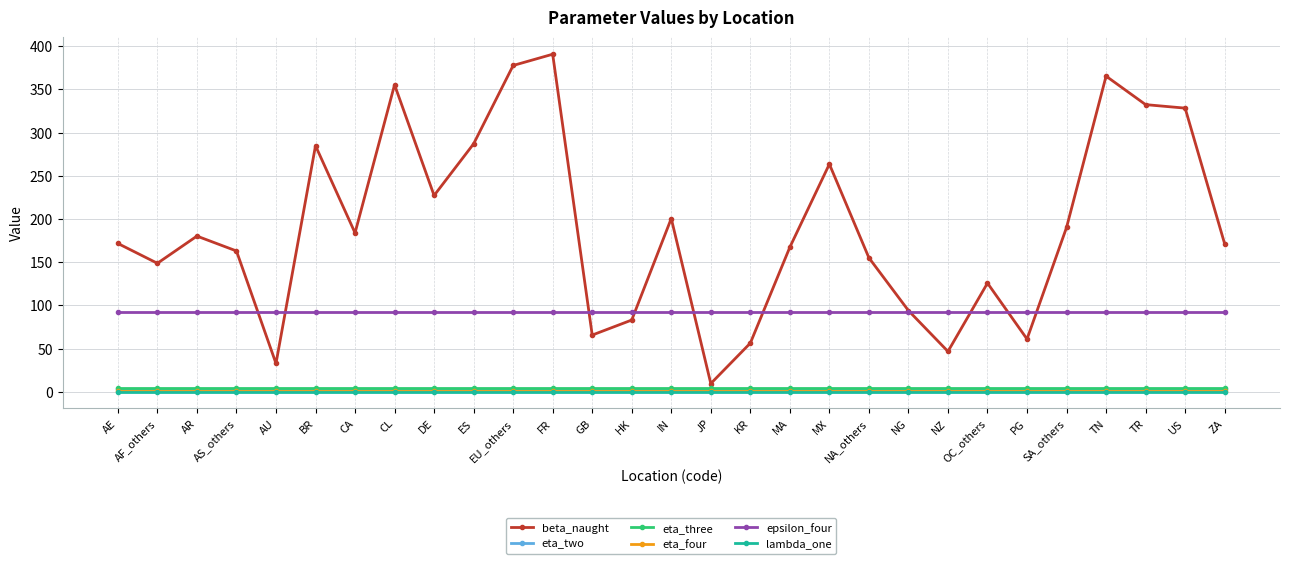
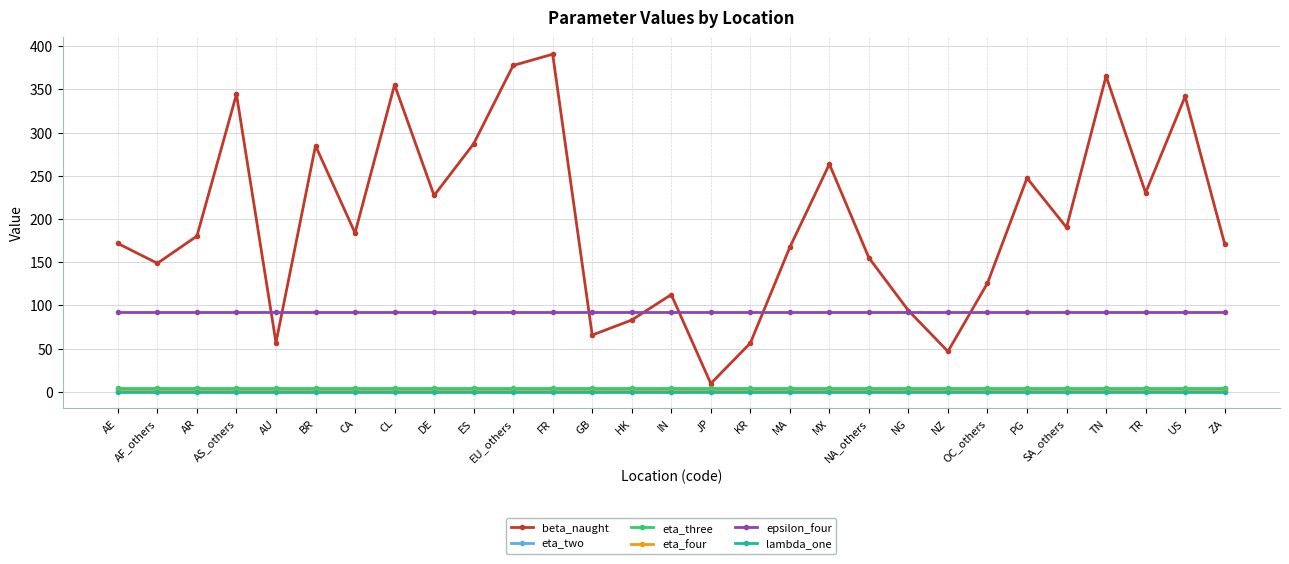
beta_naught, AS_others: 160 -> 340
beta_naught, AU: 30 -> 60
beta_naught, IN: 200 -> 110
beta_naught, PG: 60 -> 250
beta_naught, TR: 330 -> 230
beta_naught, US: 330 -> 340
